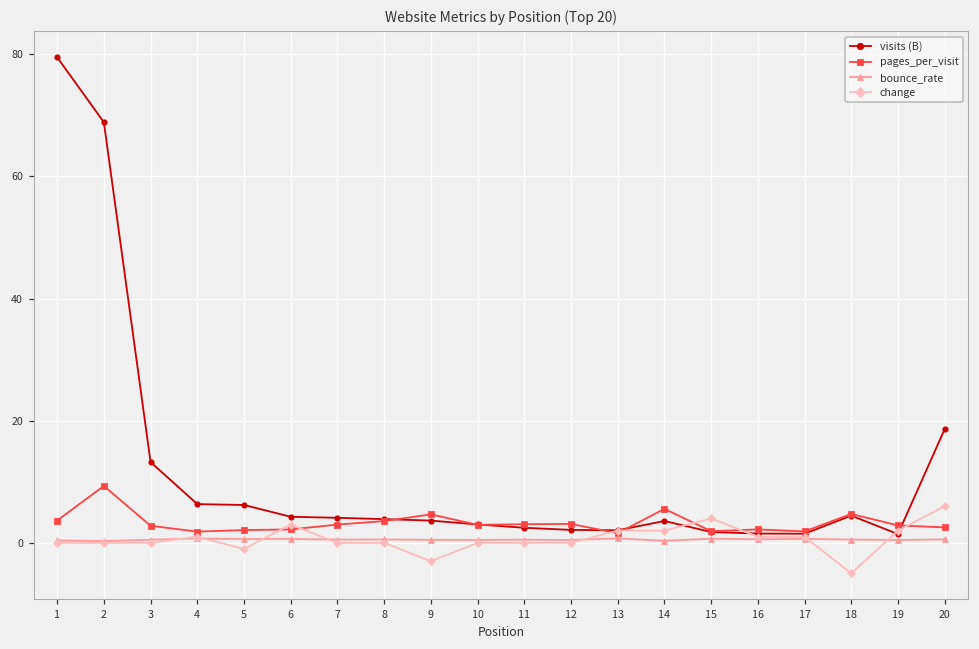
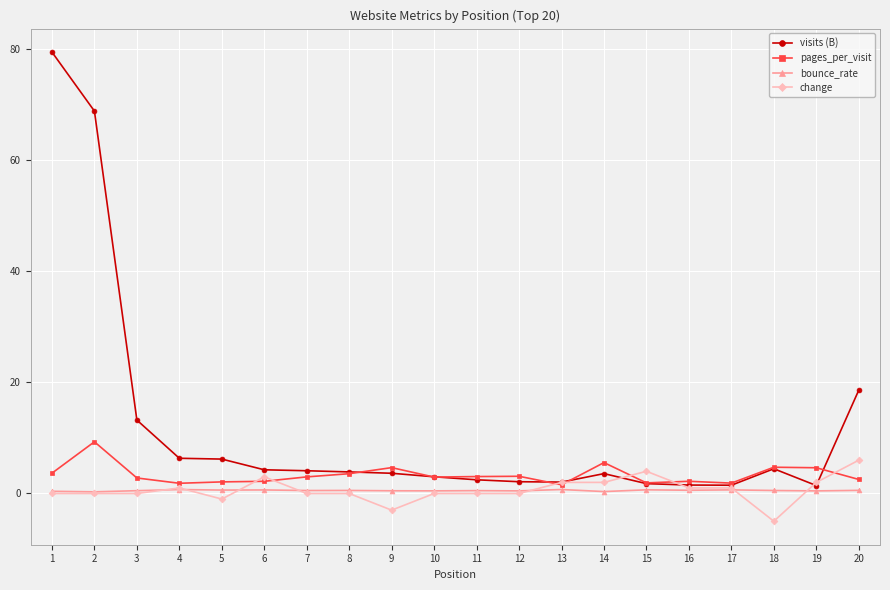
pages_per_visit, 19: 3 -> 5
